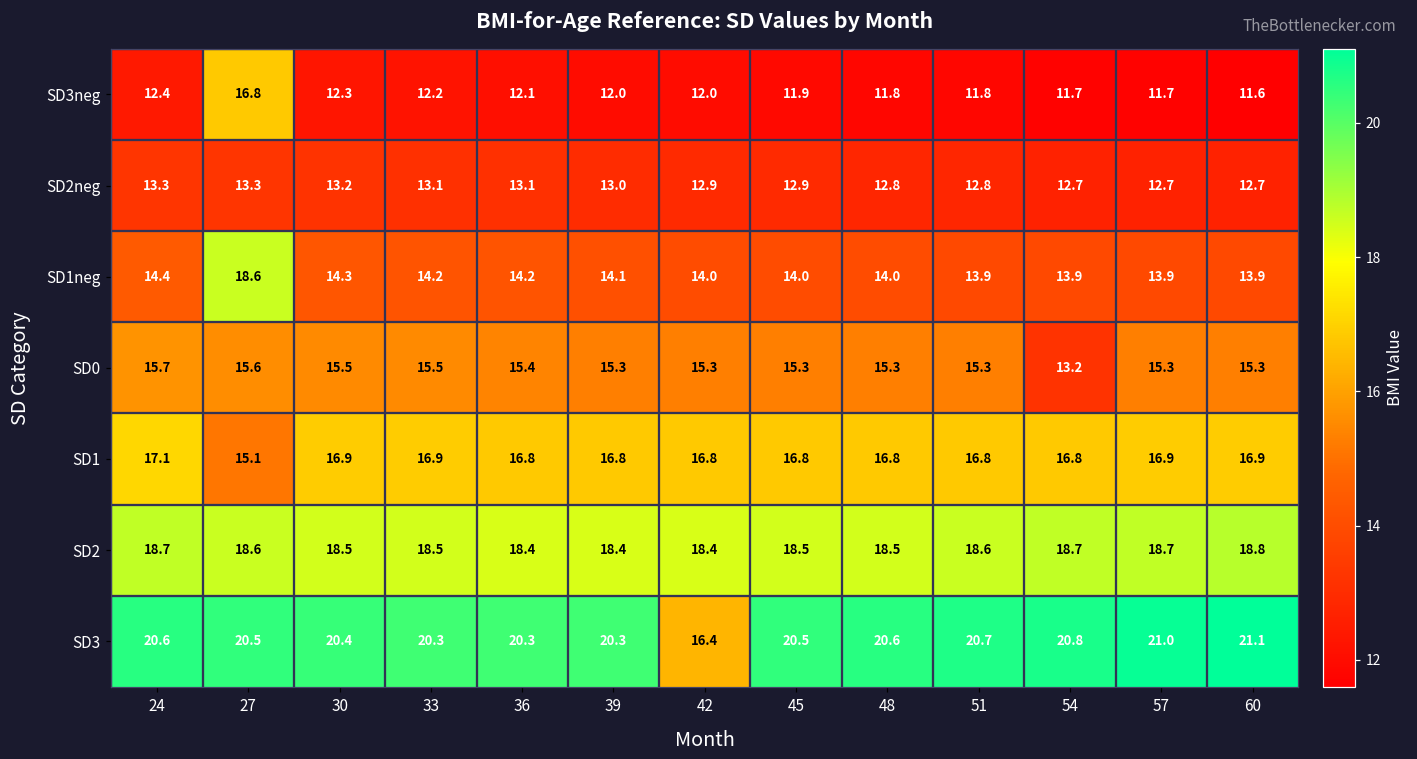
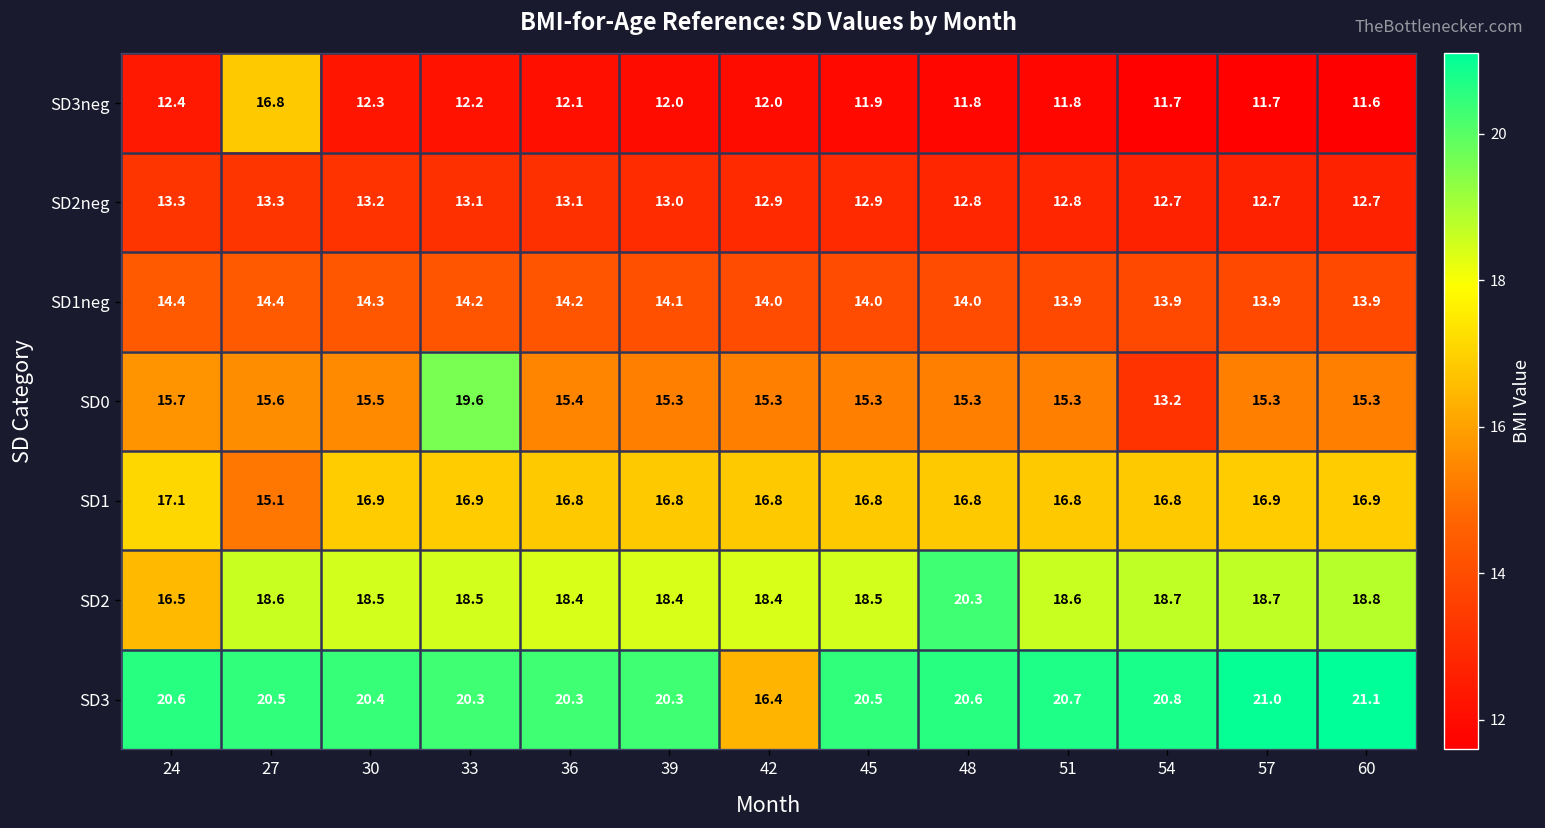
SD1neg, 27: 18.6 -> 14.4
SD0, 33: 15.5 -> 19.6
SD2, 24: 18.7 -> 16.5
SD2, 48: 18.5 -> 20.3
